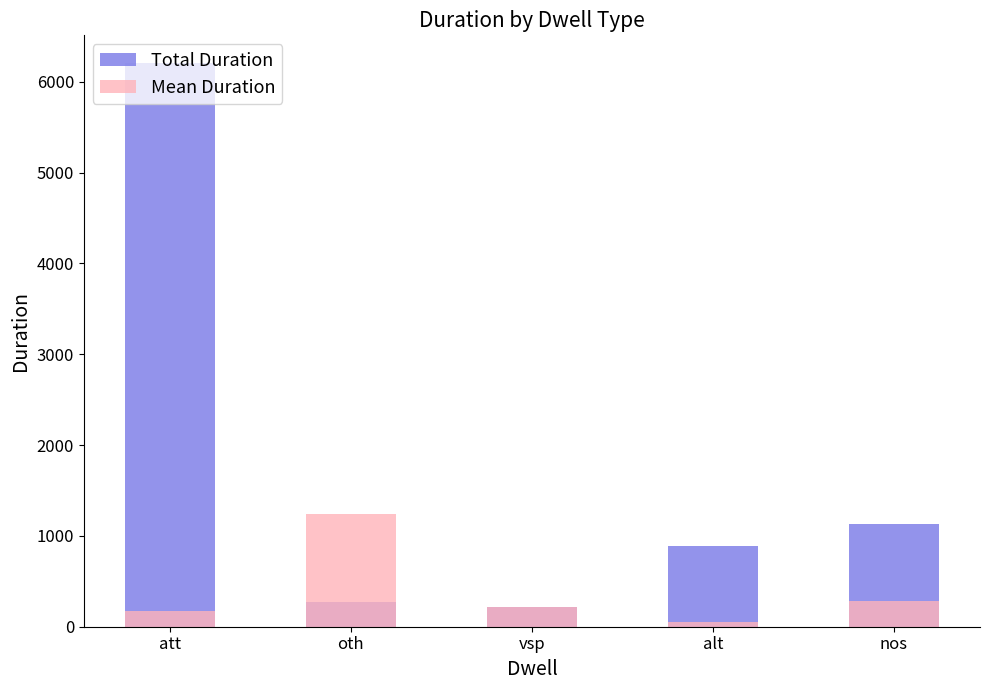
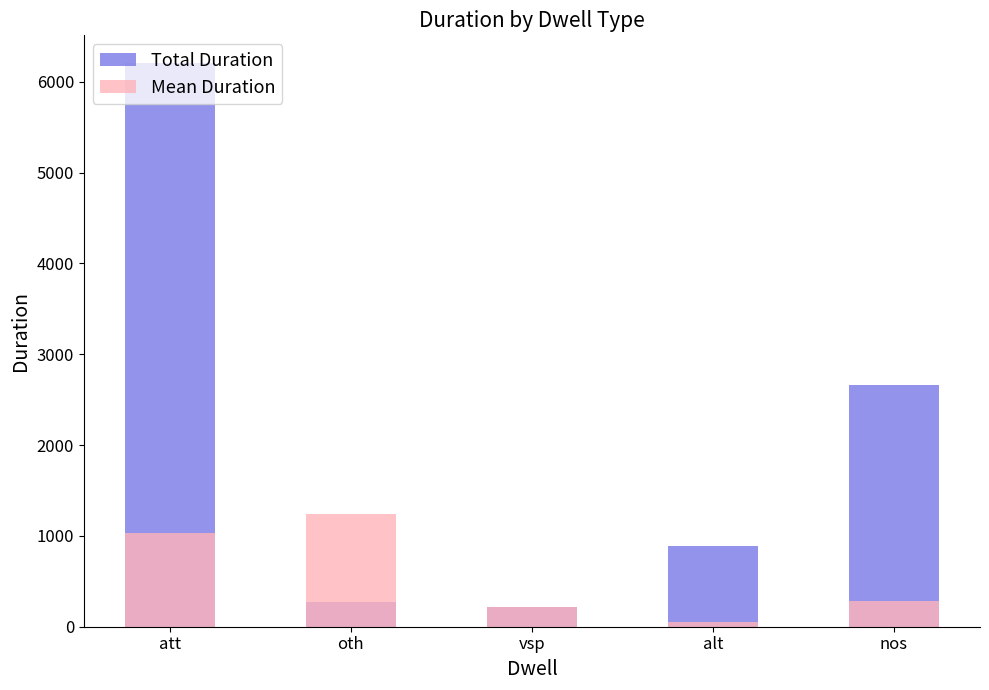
Mean Duration, att: 200 -> 1000
Total Duration, nos: 1100 -> 2700
